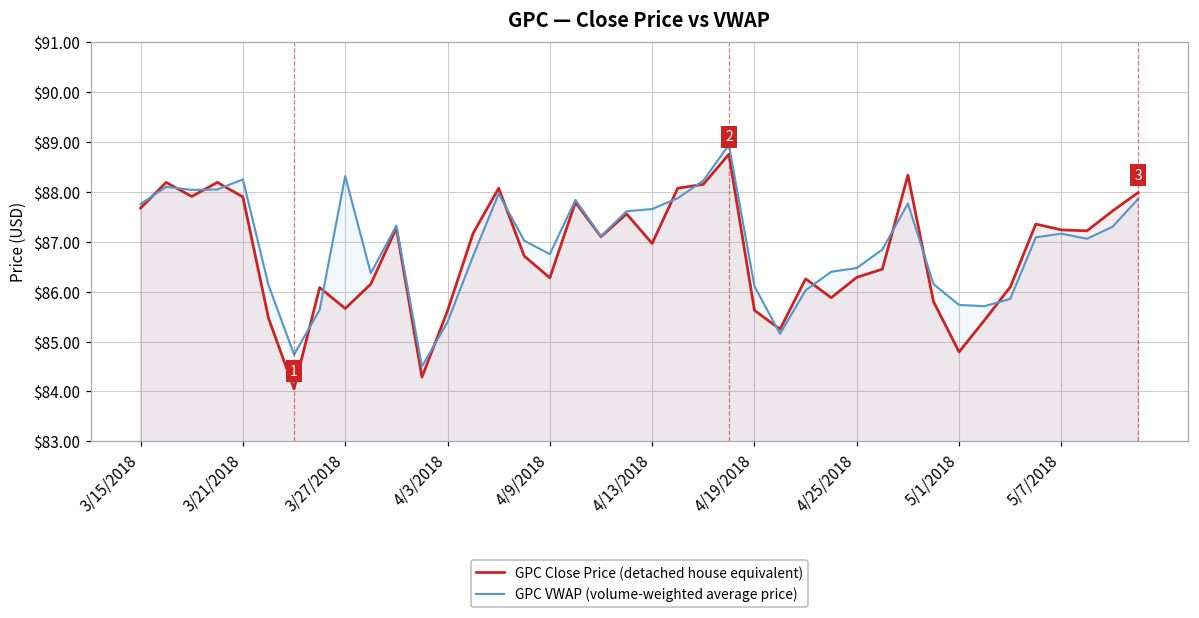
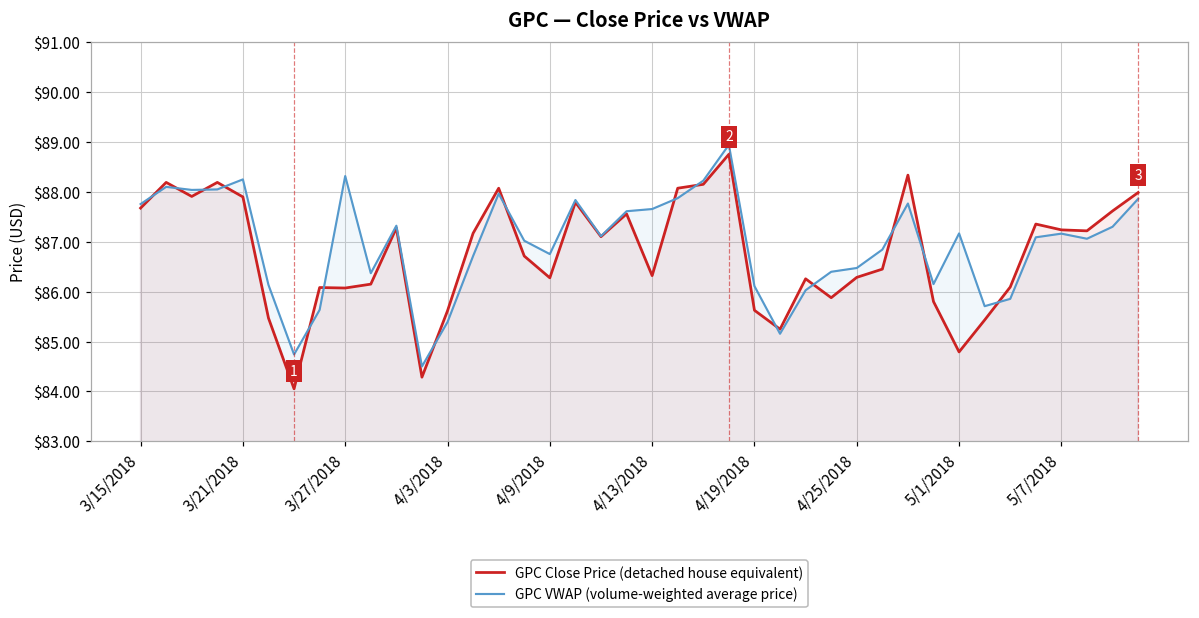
GPC Close Price (detached house equivalent), 3/27/2018: $85.7 -> $86.1
GPC Close Price (detached house equivalent), 4/13/2018: $87.0 -> $86.3
GPC VWAP (volume-weighted average price), 5/1/2018: $85.7 -> $87.2
